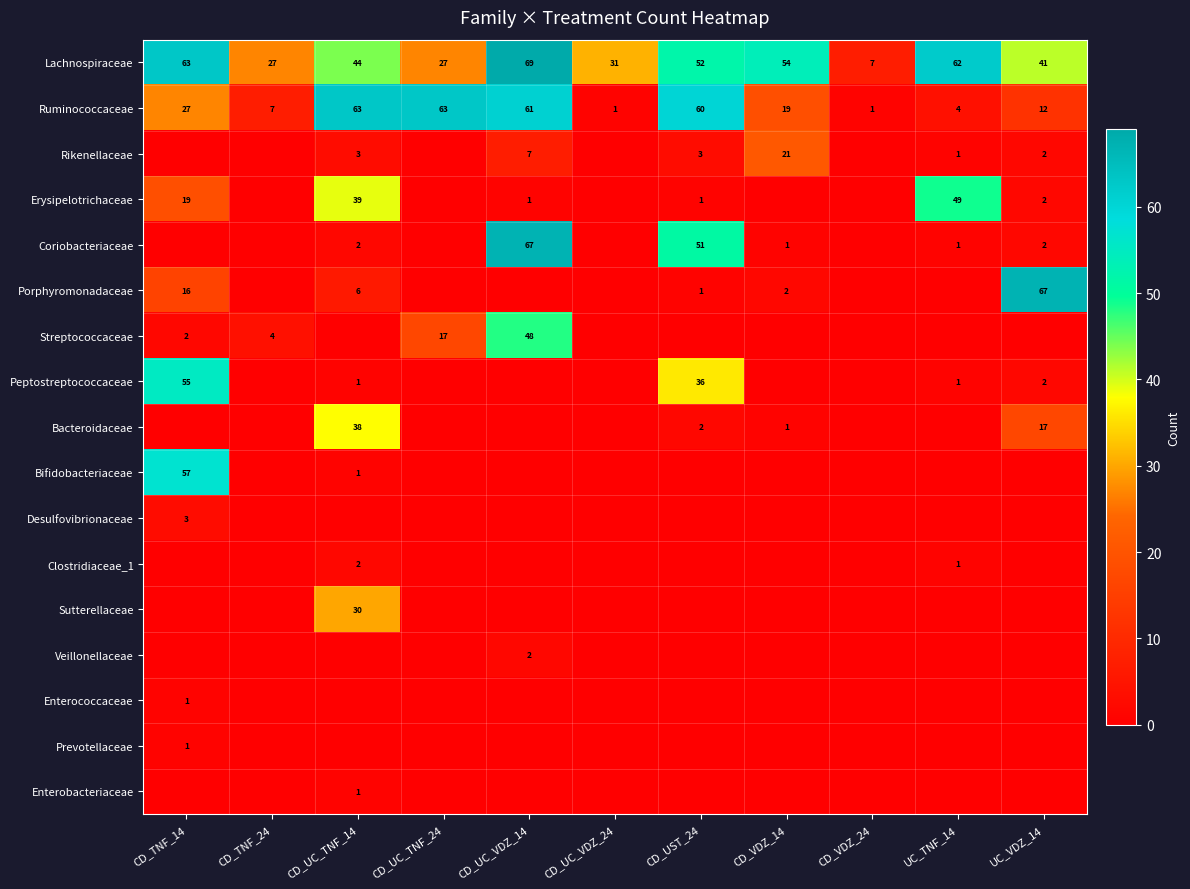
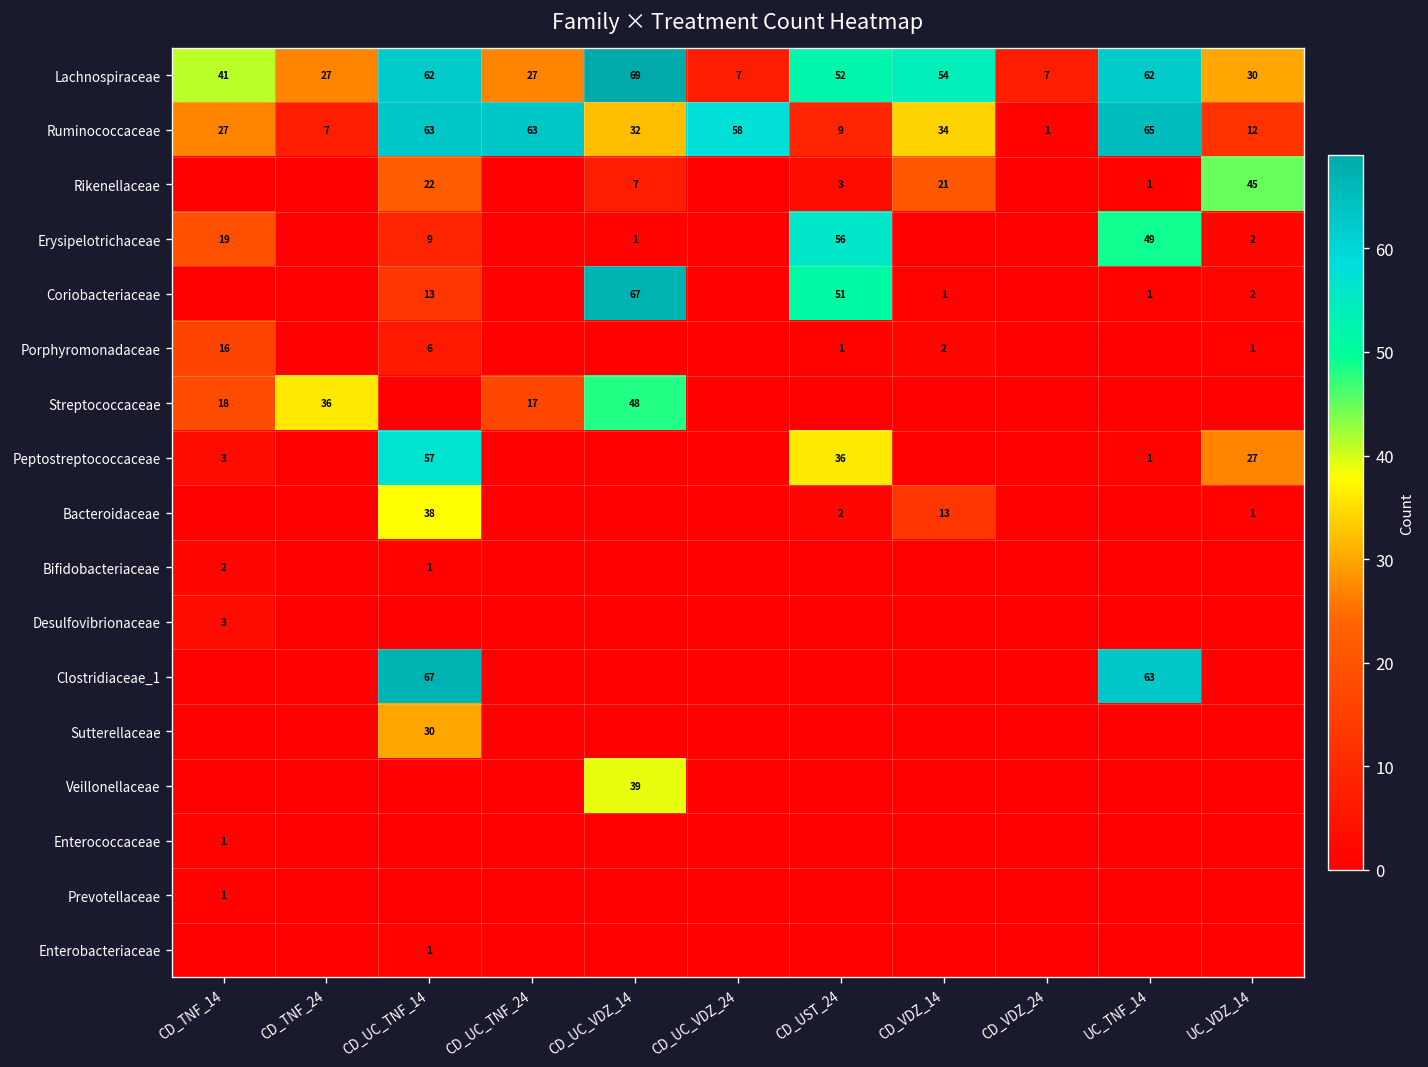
Lachnospiraceae, CD_TNF_14: 63 -> 41
Lachnospiraceae, CD_UC_TNF_14: 44 -> 62
Lachnospiraceae, CD_UC_VDZ_24: 31 -> 7
Lachnospiraceae, UC_VDZ_14: 41 -> 30
Ruminococcaceae, CD_UC_VDZ_14: 61 -> 32
Ruminococcaceae, CD_UC_VDZ_24: 1 -> 58
Ruminococcaceae, CD_UST_24: 60 -> 9
Ruminococcaceae, CD_VDZ_14: 19 -> 34
Ruminococcaceae, UC_TNF_14: 4 -> 65
Rikenellaceae, CD_UC_TNF_14: 3 -> 22
Rikenellaceae, UC_VDZ_14: 2 -> 45
Erysipelotrichaceae, CD_UC_TNF_14: 39 -> 9
Erysipelotrichaceae, CD_UST_24: 1 -> 56
Coriobacteriaceae, CD_UC_TNF_14: 2 -> 13
Porphyromonadaceae, UC_VDZ_14: 67 -> 1
Streptococcaceae, CD_TNF_14: 2 -> 18
Streptococcaceae, CD_TNF_24: 4 -> 36
Peptostreptococcaceae, CD_TNF_14: 55 -> 3
Peptostreptococcaceae, CD_UC_TNF_14: 1 -> 57
Peptostreptococcaceae, UC_VDZ_14: 2 -> 27
Bacteroidaceae, CD_VDZ_14: 1 -> 13
Bacteroidaceae, UC_VDZ_14: 17 -> 1
Bifidobacteriaceae, CD_TNF_14: 57 -> 2
Clostridiaceae_1, CD_UC_TNF_14: 2 -> 67
Clostridiaceae_1, UC_TNF_14: 1 -> 63
Veillonellaceae, CD_UC_VDZ_14: 2 -> 39
